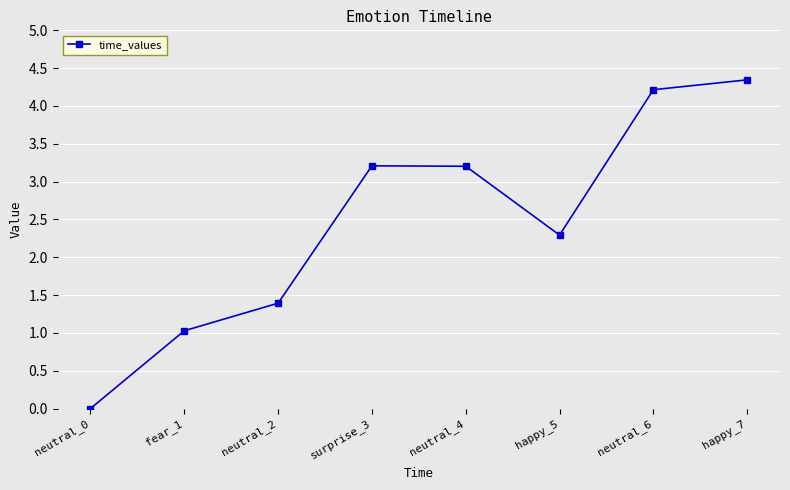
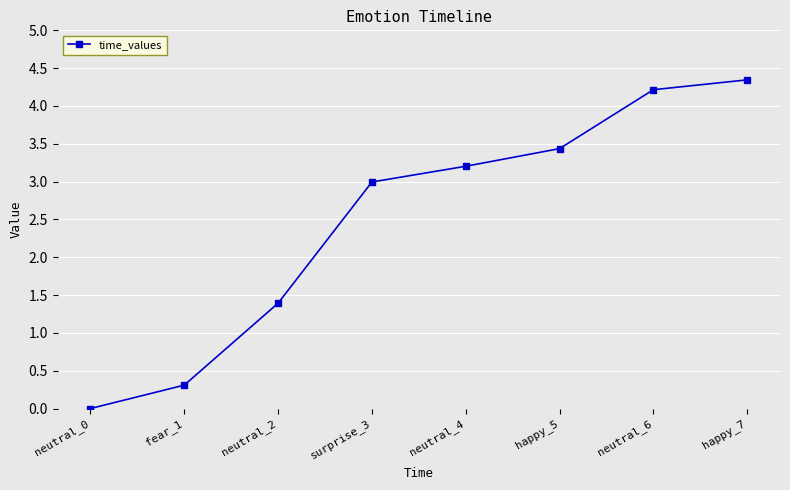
fear_1: 1.0 -> 0.3
surprise_3: 3.2 -> 3.0
happy_5: 2.3 -> 3.4
